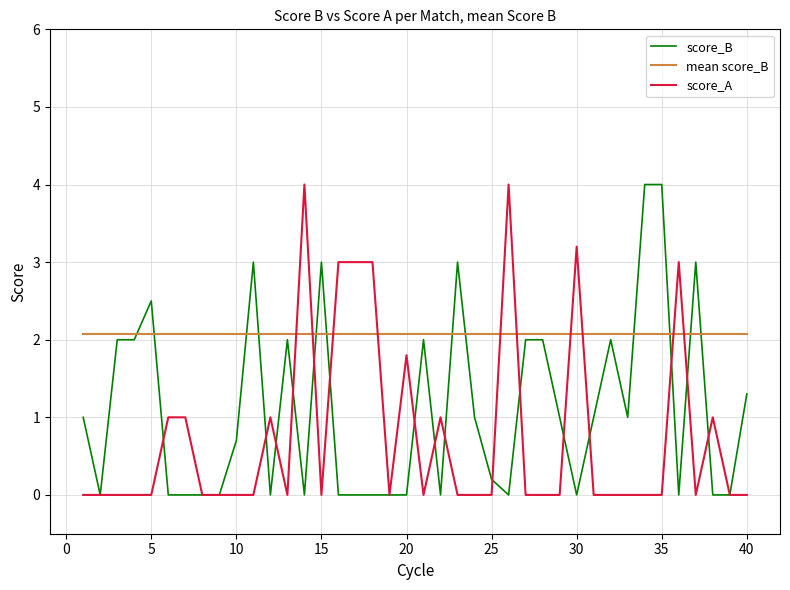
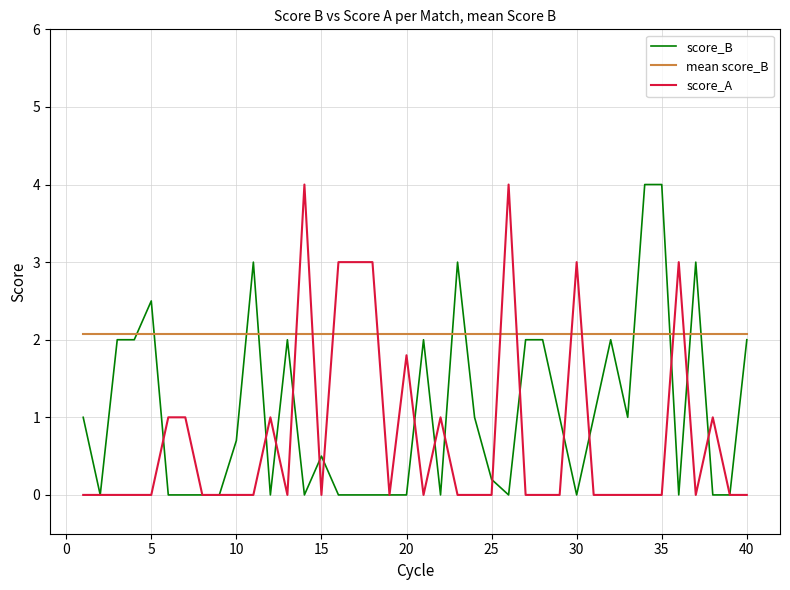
score_B, 15: 3.0 -> 0.5
score_A, 30: 3.2 -> 3.0
score_B, 40: 1.3 -> 2.0
